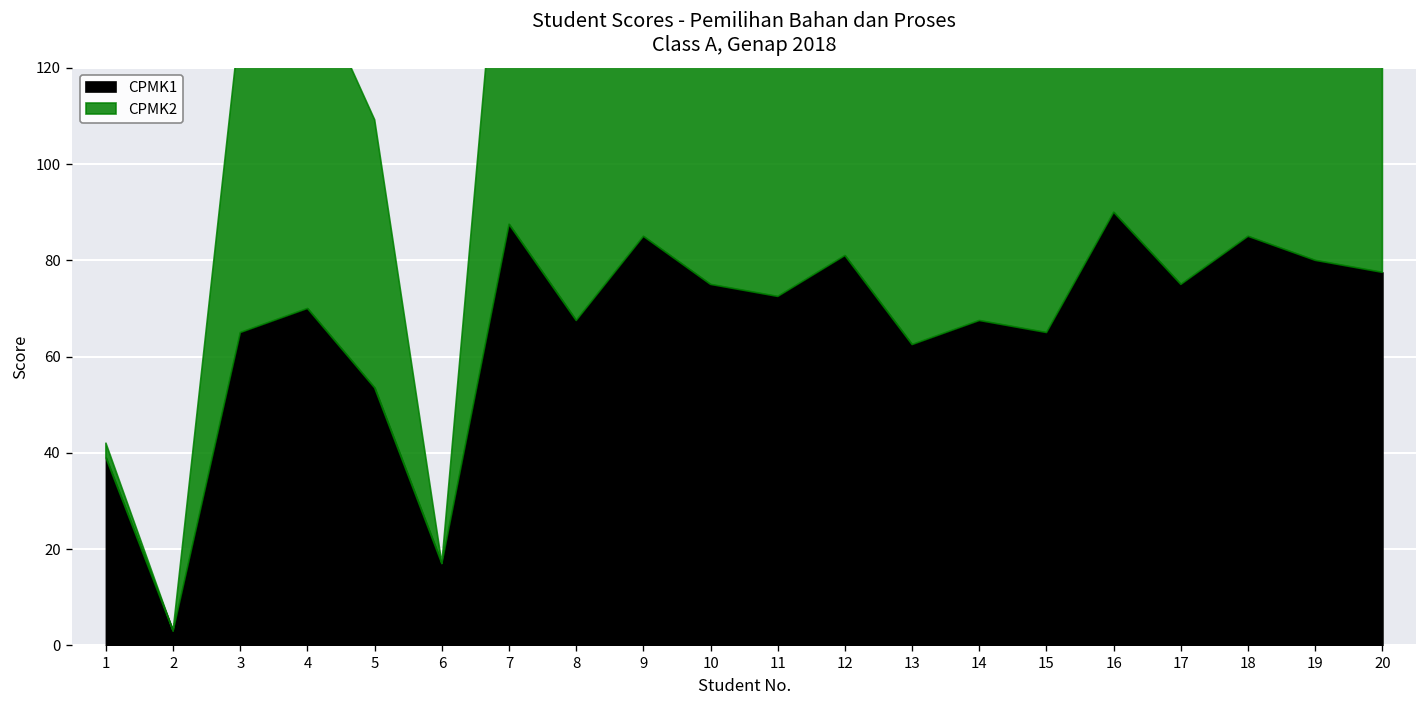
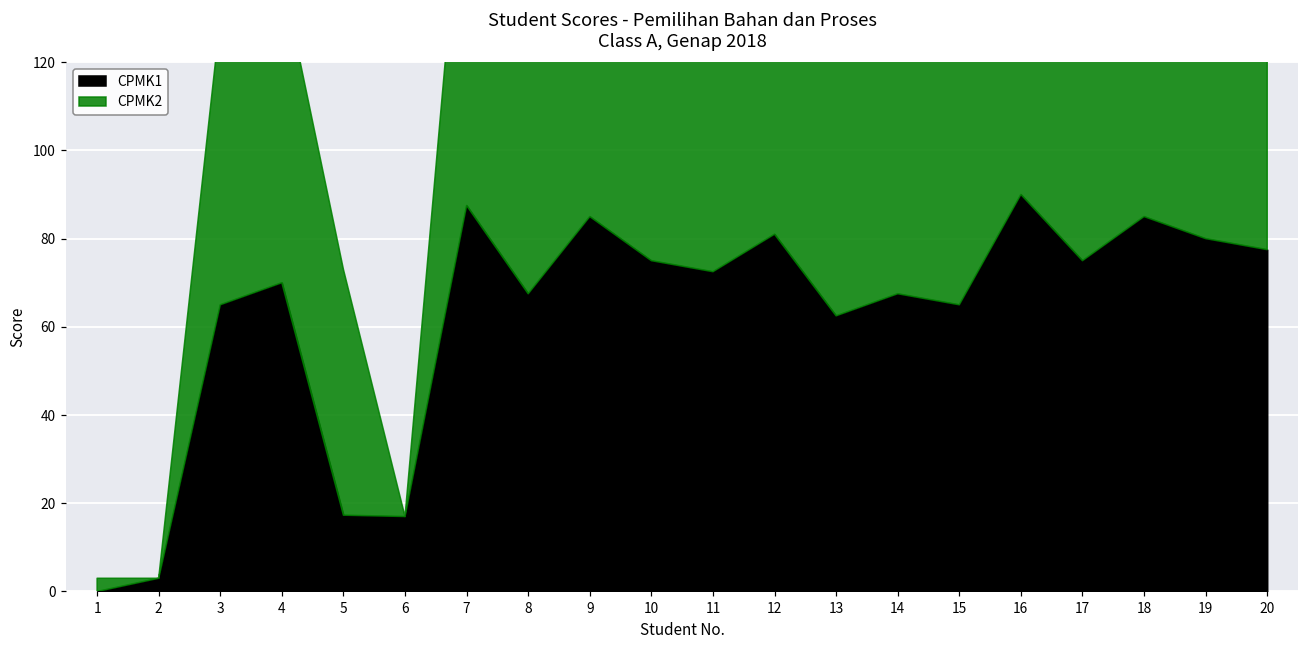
CPMK1, 1: 39 -> 0
CPMK1, 5: 54 -> 17
